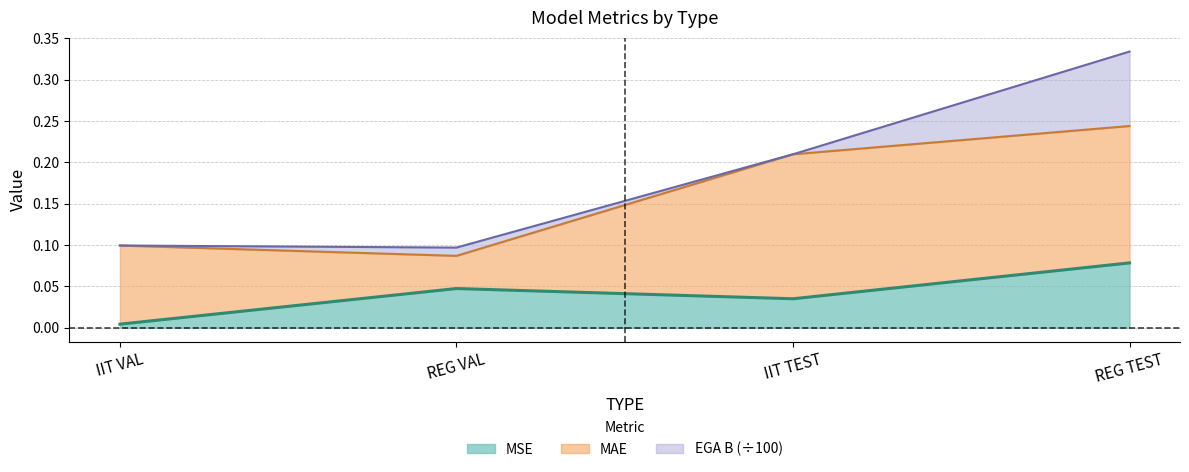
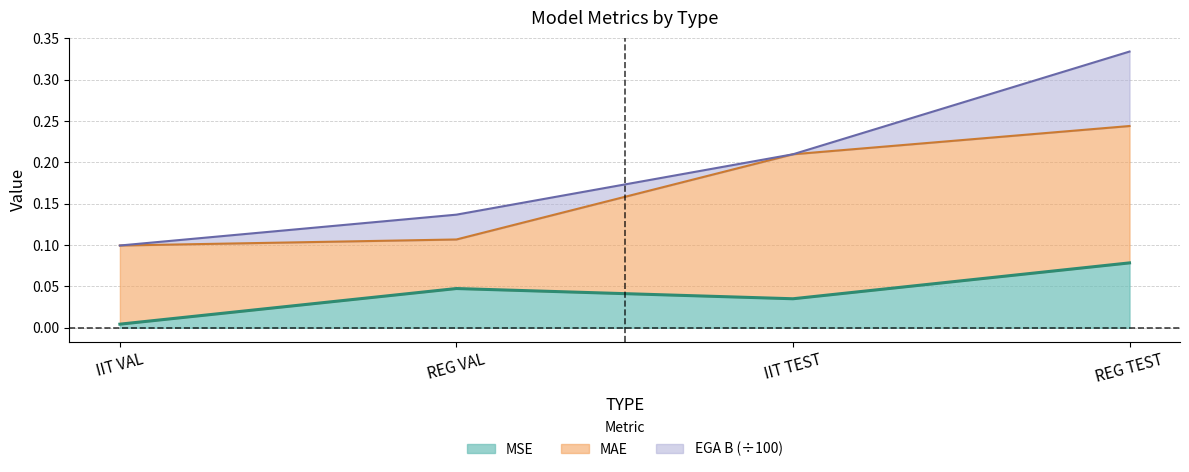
MAE, REG VAL: 0.04 -> 0.06
EGA B (÷100), REG VAL: 0.01 -> 0.03
